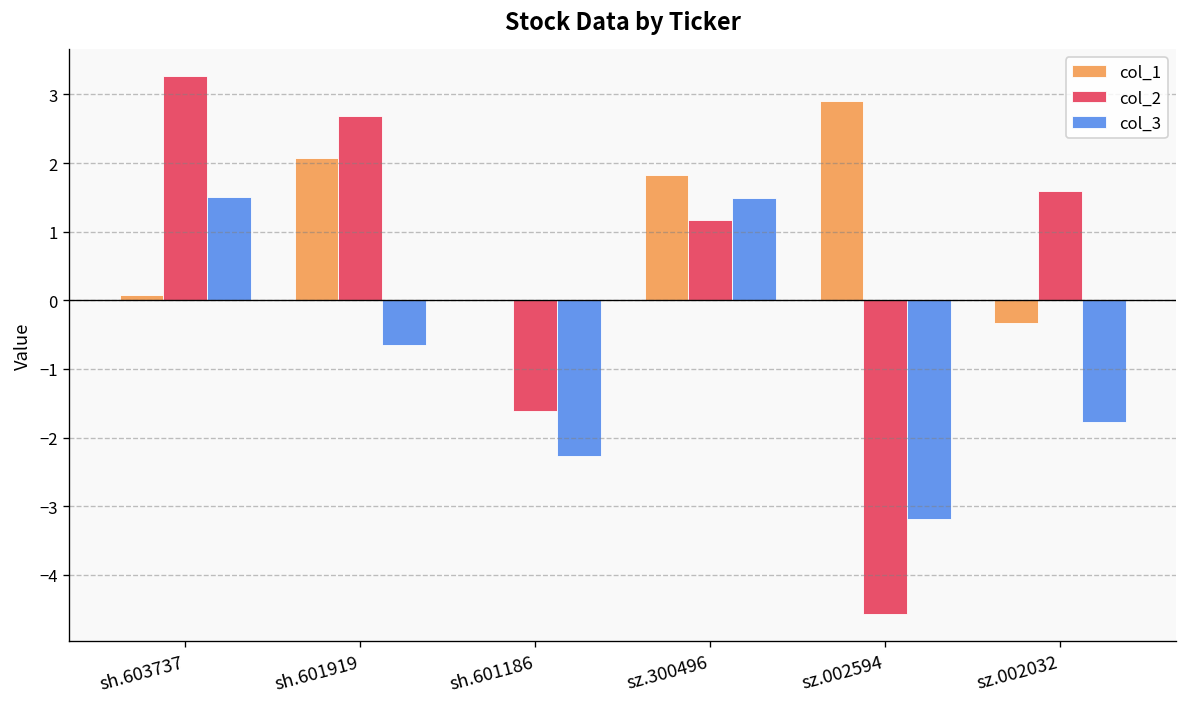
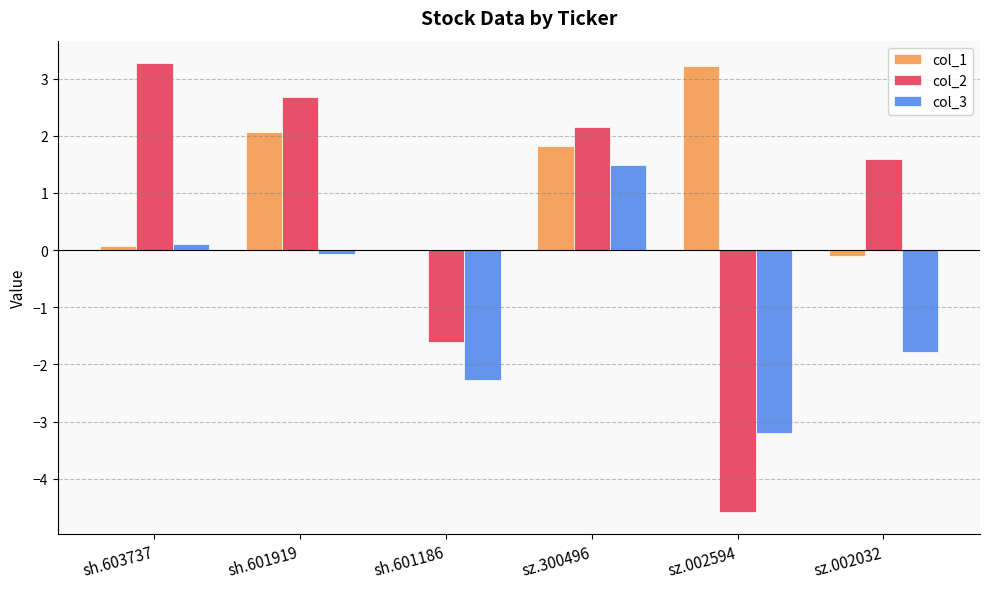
col_3, sh.603737: 1.5 -> 0.1
col_3, sh.601919: -0.7 -> -0.1
col_2, sz.300496: 1.2 -> 2.2
col_1, sz.002594: 2.9 -> 3.2
col_1, sz.002032: -0.3 -> -0.1
